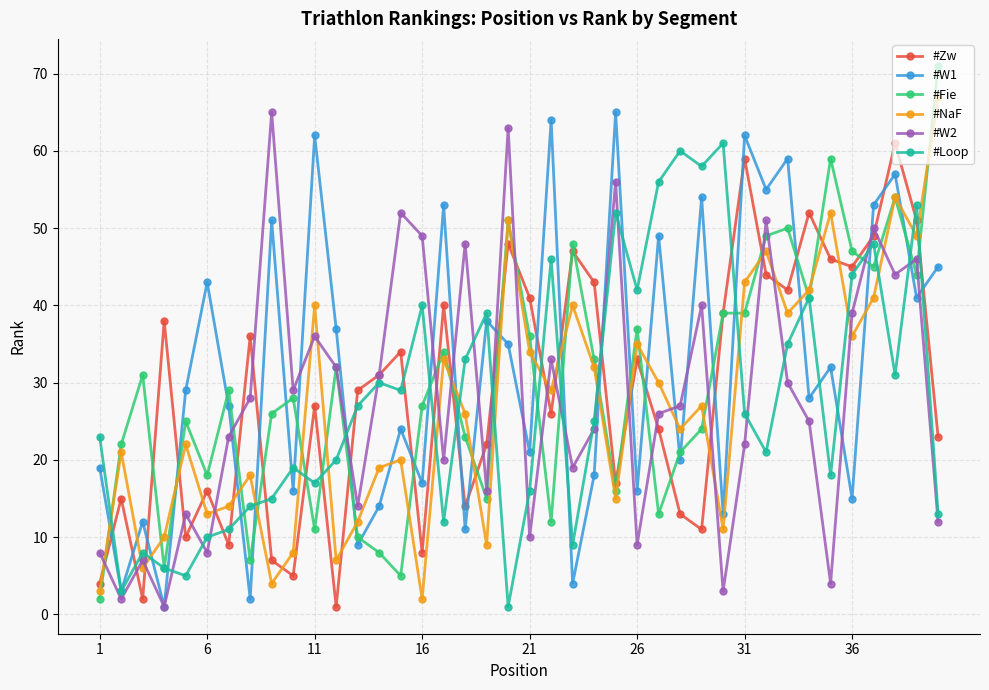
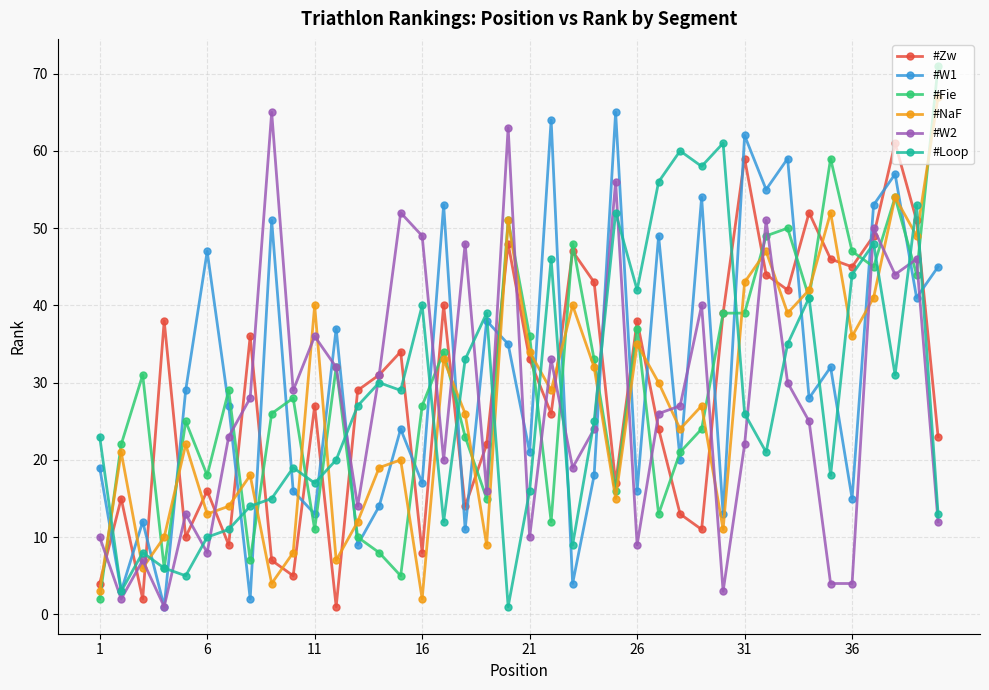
#W2, 1: 8 -> 10
#W1, 6: 43 -> 47
#W1, 11: 62 -> 13
#Zw, 21: 41 -> 33
#Zw, 26: 33 -> 38
#W2, 36: 39 -> 4
